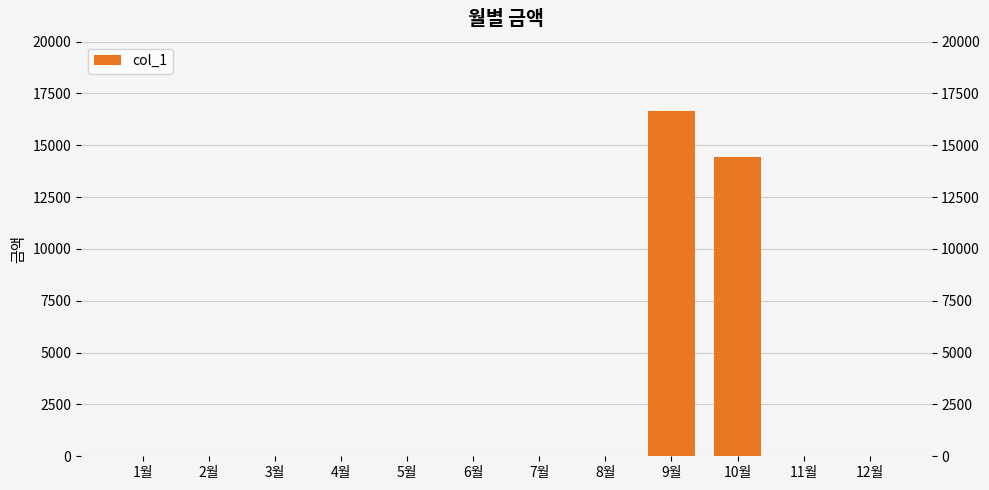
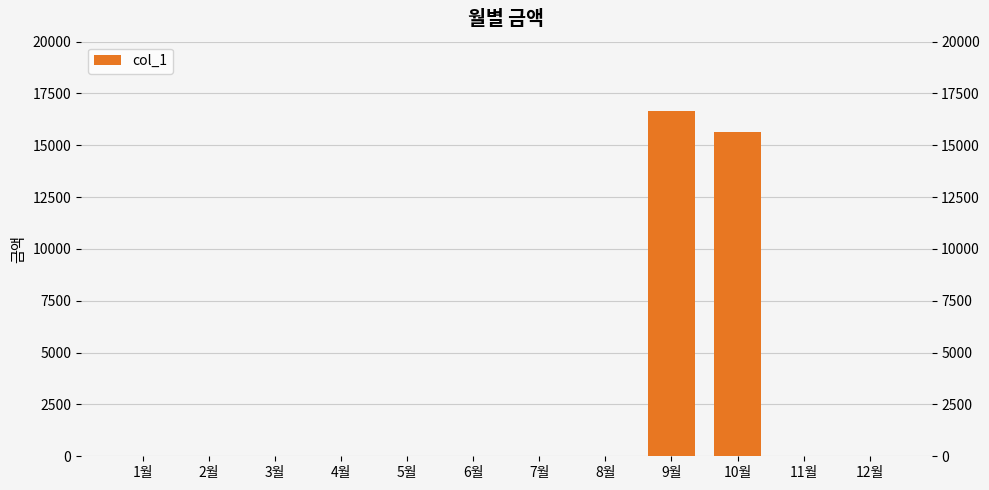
10월: 14400 -> 15600
